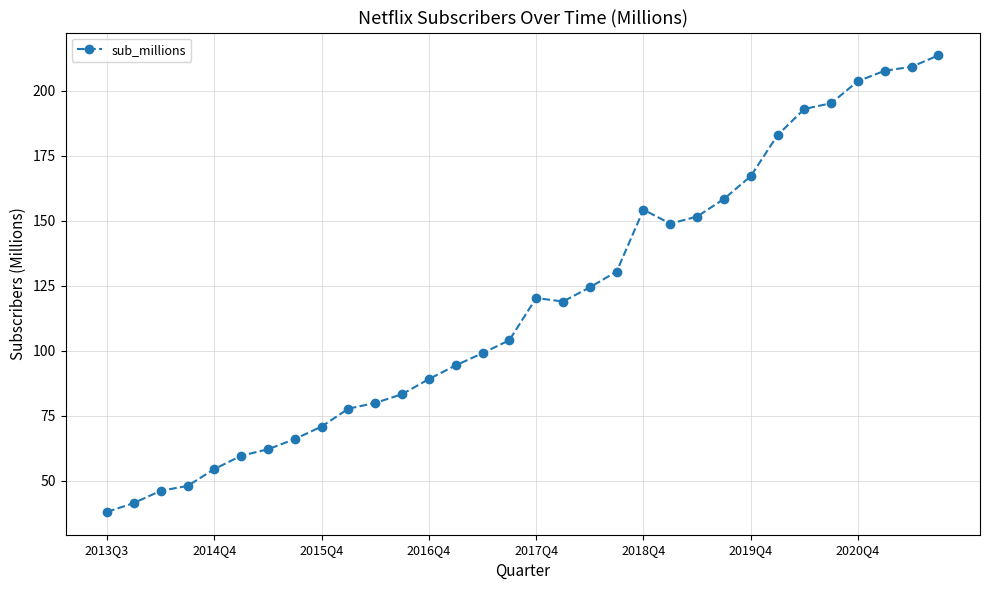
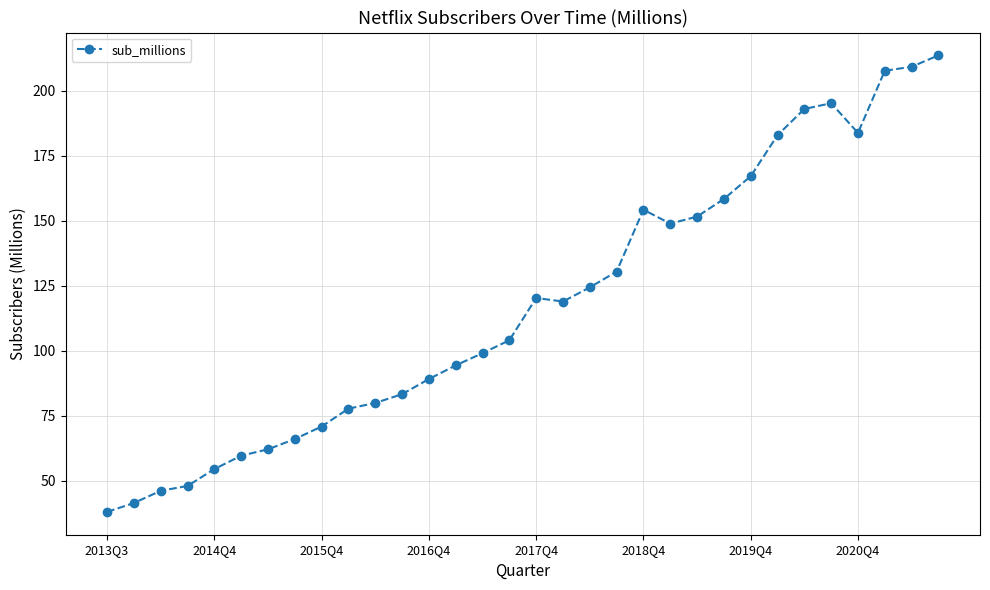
2020Q4: 204 -> 184
